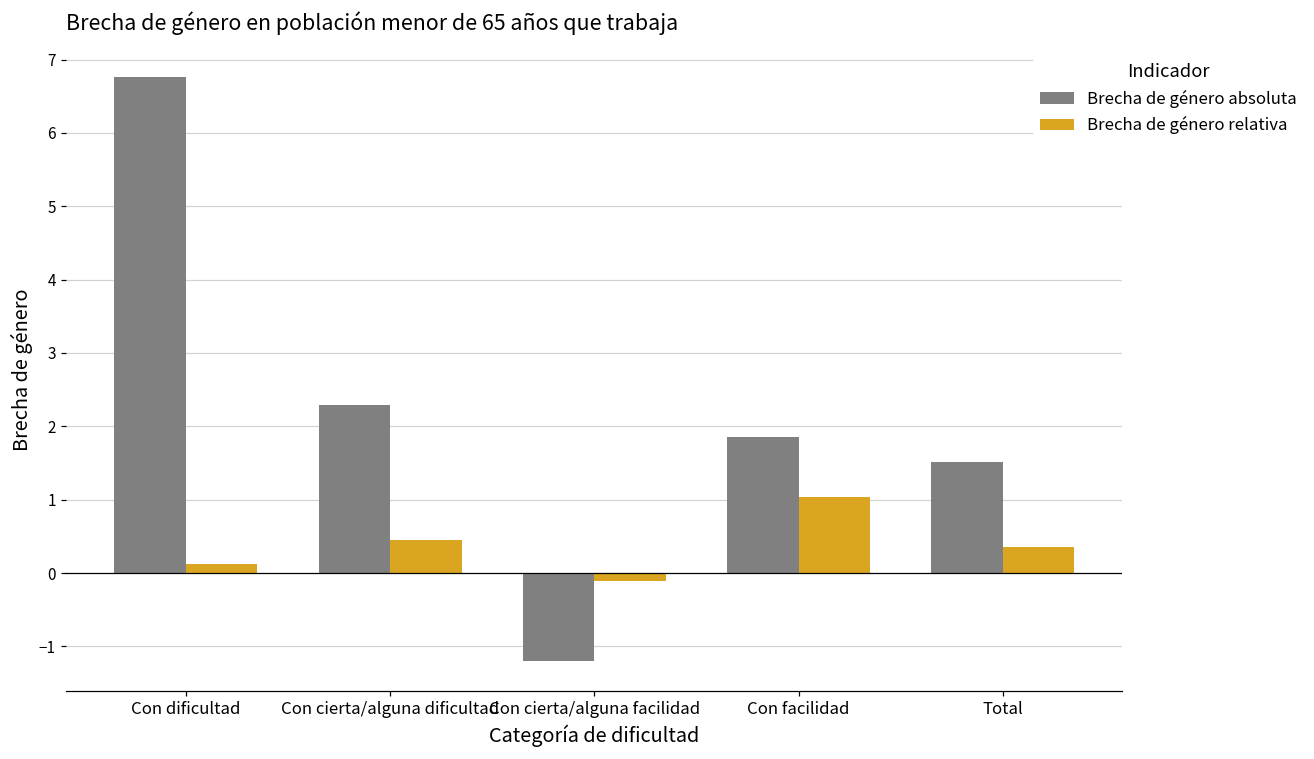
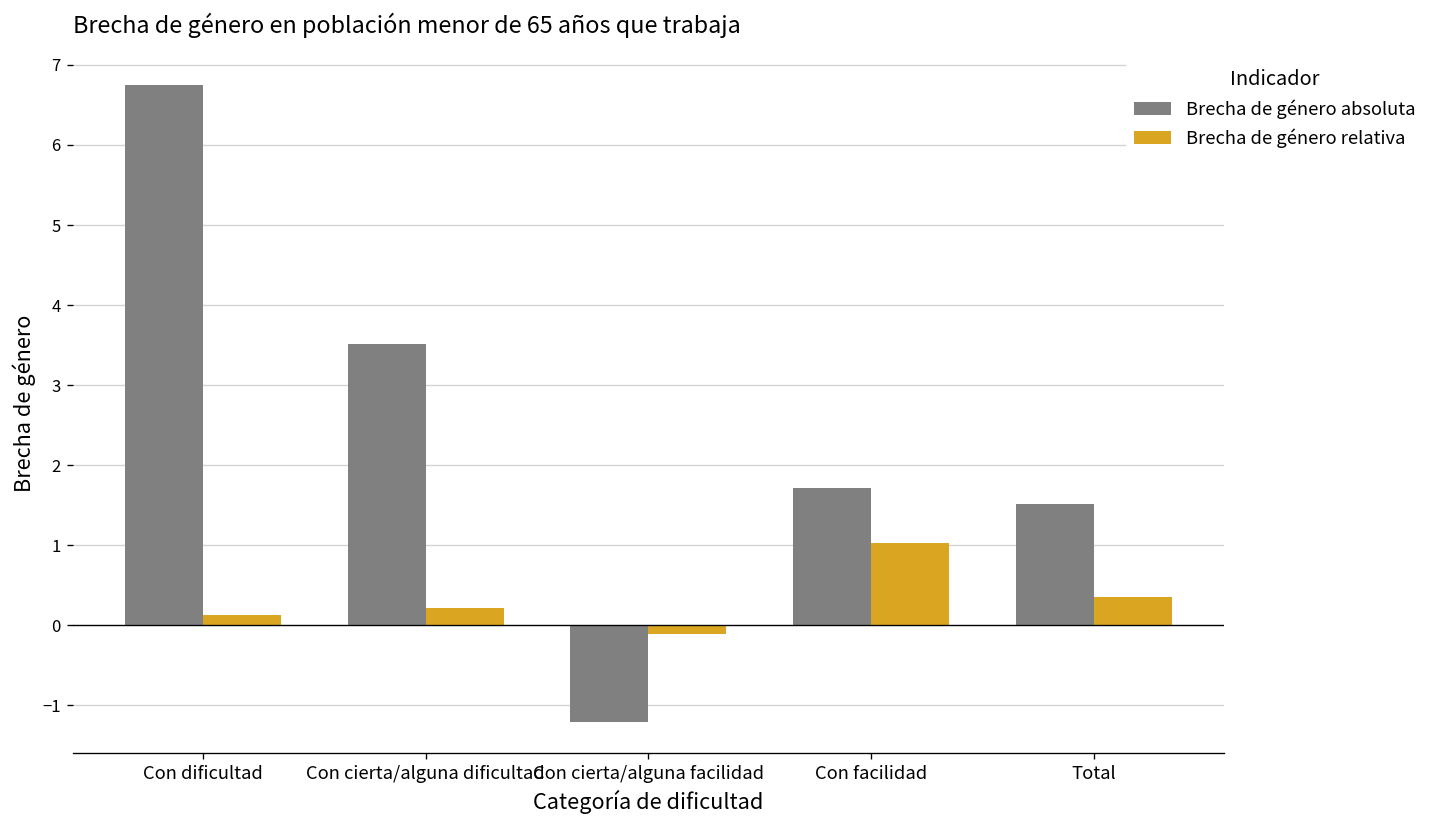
Brecha de género absoluta, Con cierta/alguna dificultad: 2.3 -> 3.5
Brecha de género relativa, Con cierta/alguna dificultad: 0.4 -> 0.2
Brecha de género absoluta, Con facilidad: 1.9 -> 1.7
